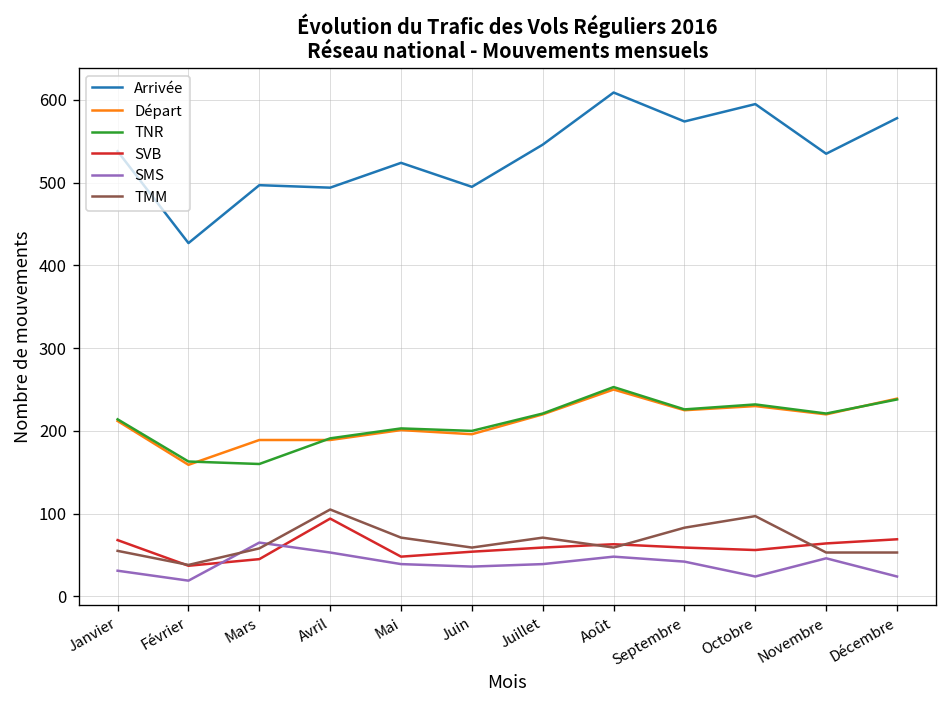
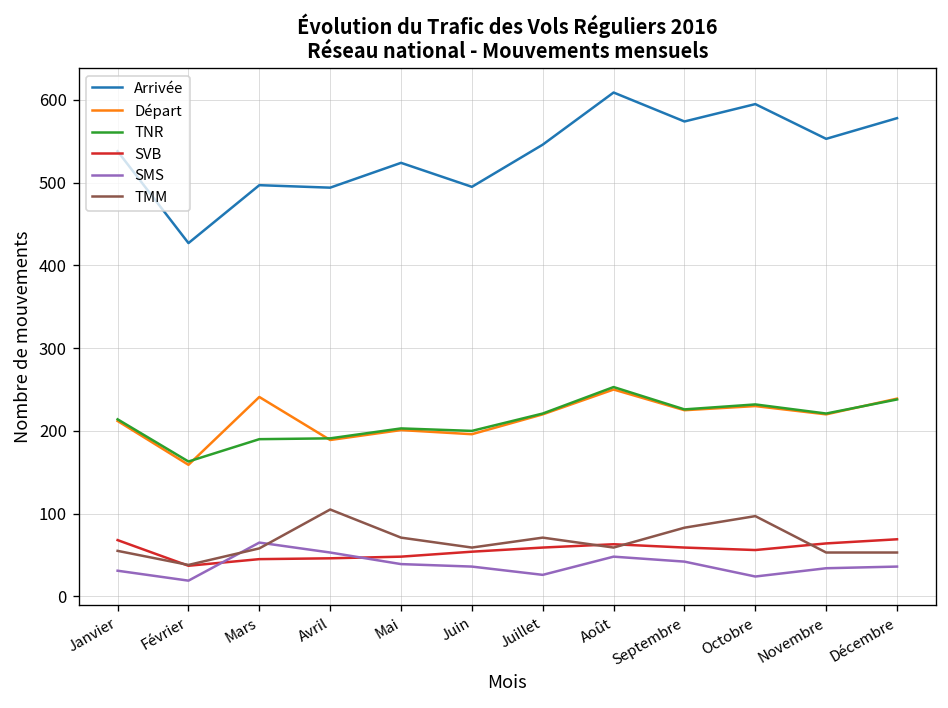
Départ, Mars: 190 -> 240
TNR, Mars: 160 -> 190
SVB, Avril: 90 -> 50
SMS, Juillet: 40 -> 30
Arrivée, Novembre: 540 -> 550
SMS, Novembre: 50 -> 30
SMS, Décembre: 20 -> 40
